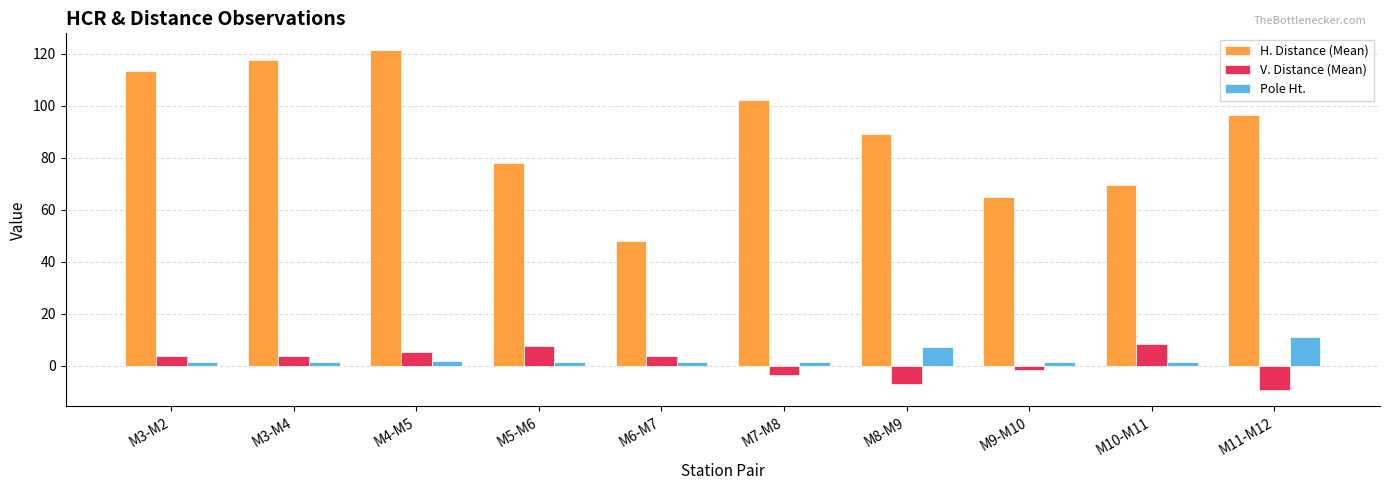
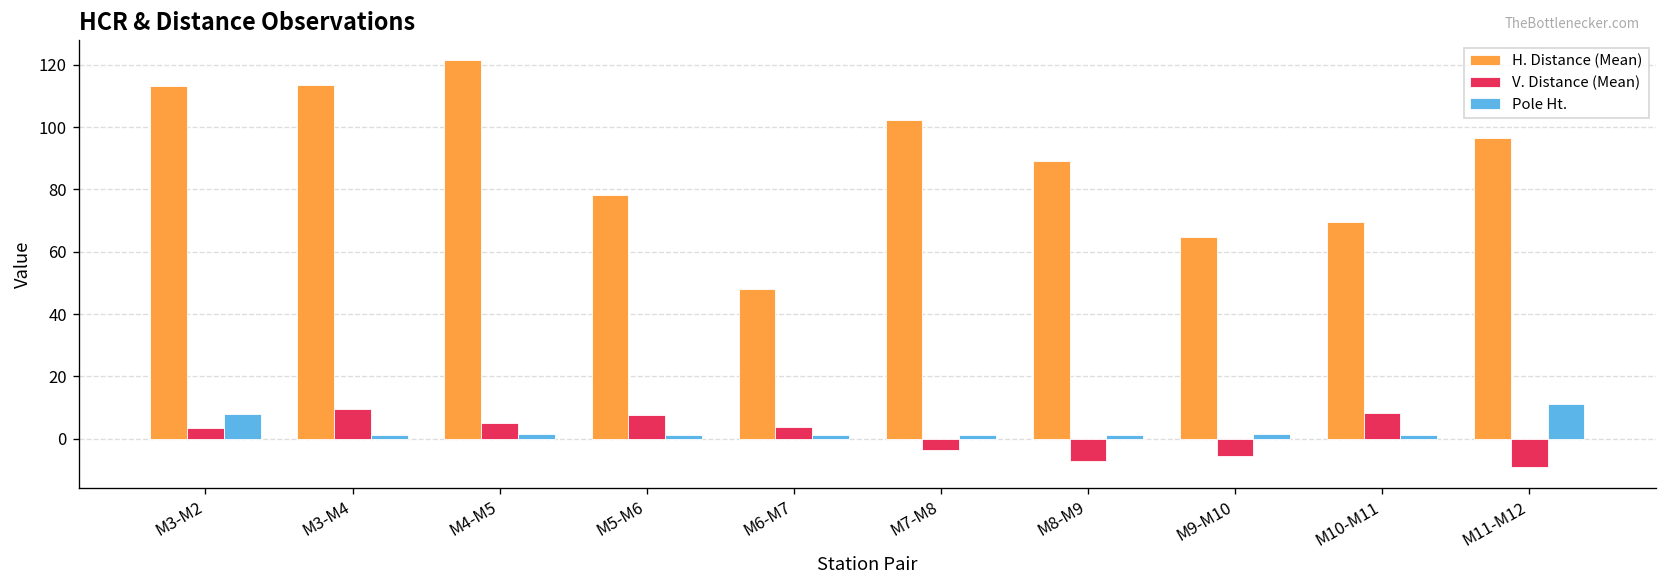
Pole Ht., M3-M2: 1 -> 8
H. Distance (Mean), M3-M4: 117 -> 114
V. Distance (Mean), M3-M4: 4 -> 10
Pole Ht., M8-M9: 7 -> 1
V. Distance (Mean), M9-M10: -2 -> -6
